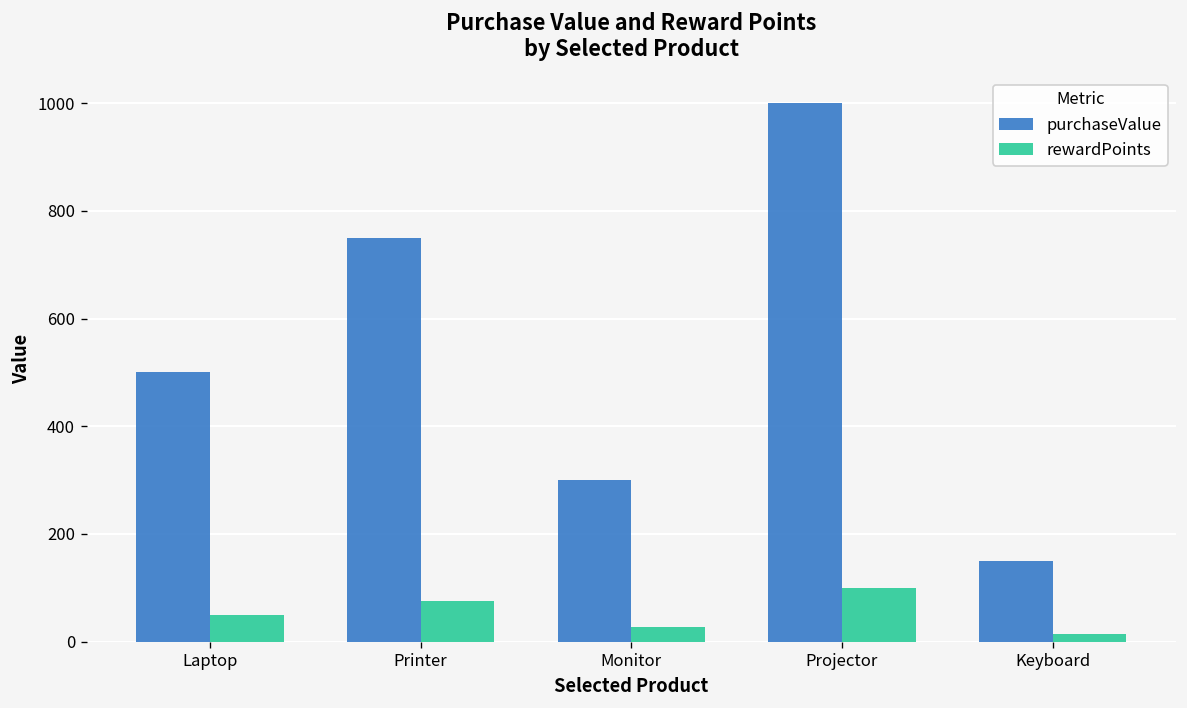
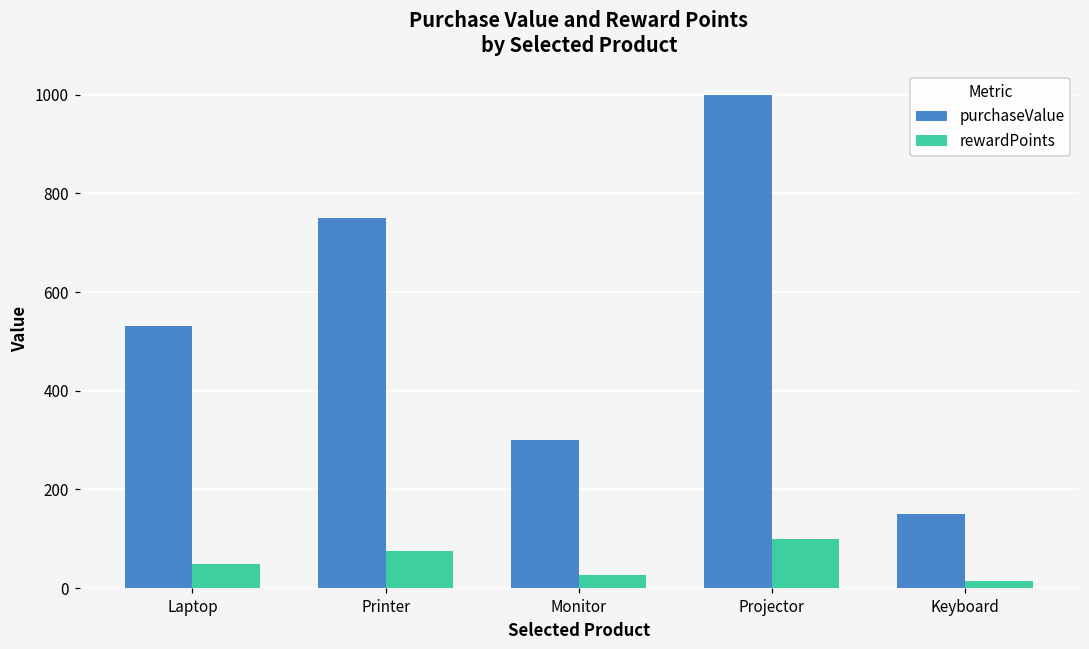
purchaseValue, Laptop: 500 -> 530
